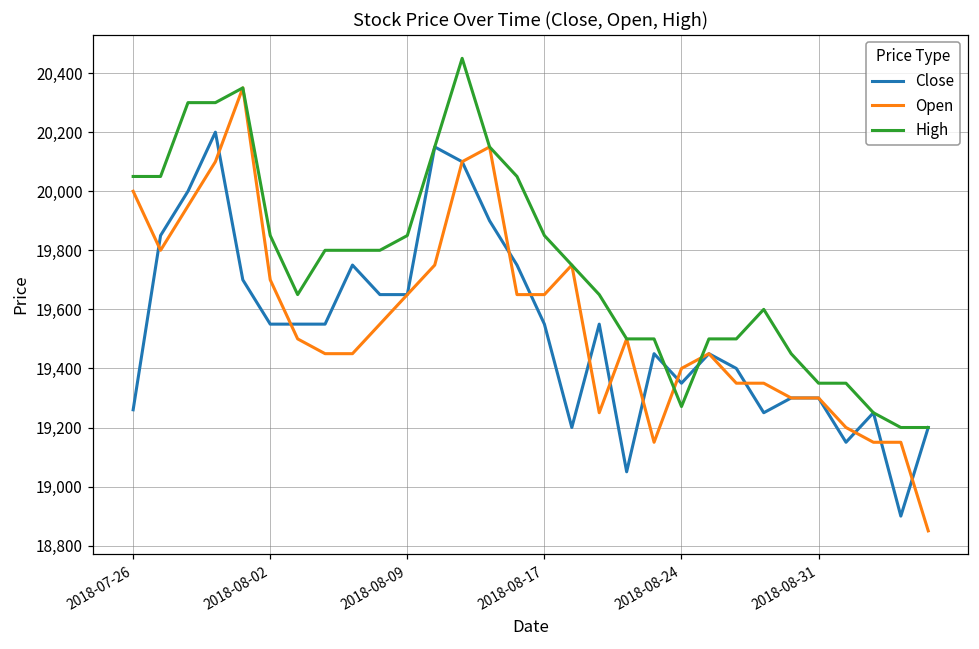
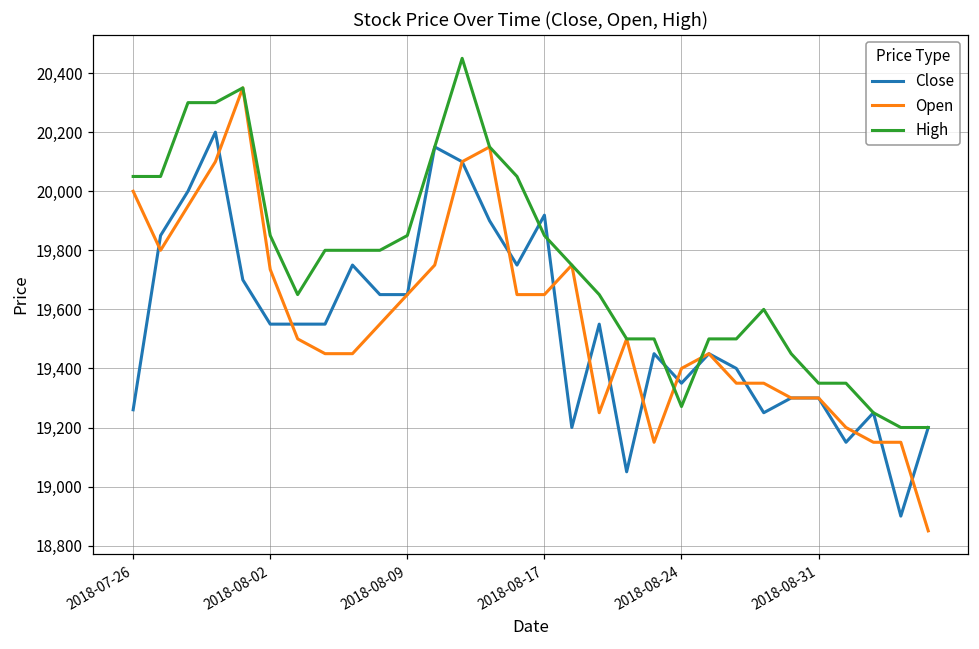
Open, 2018-08-02: 19,700 -> 19,740
Close, 2018-08-17: 19,550 -> 19,920
